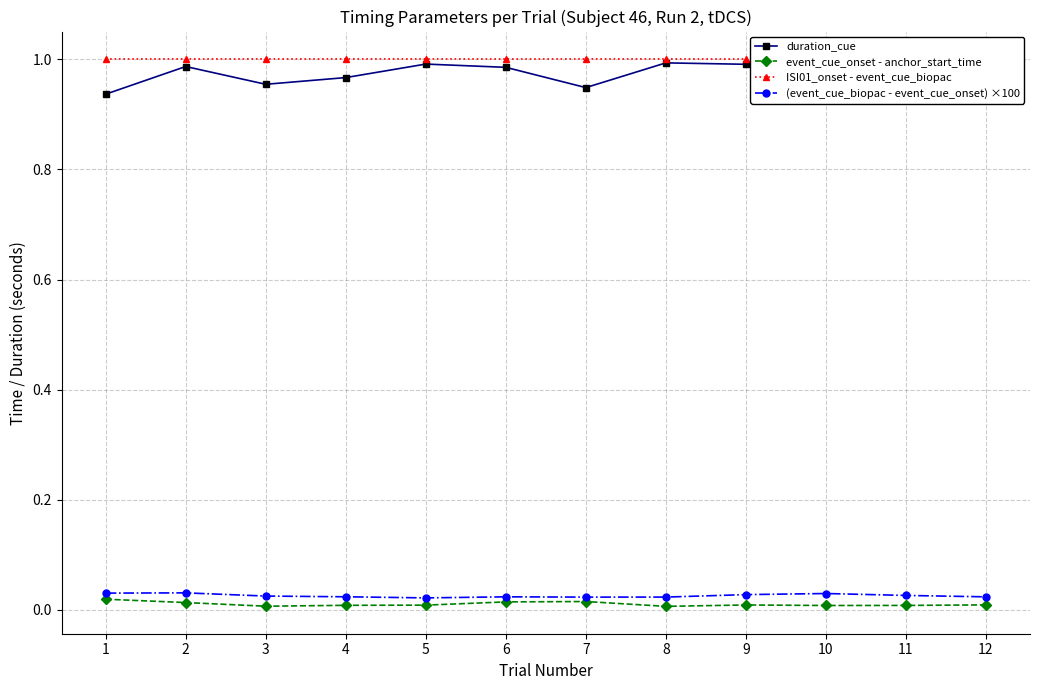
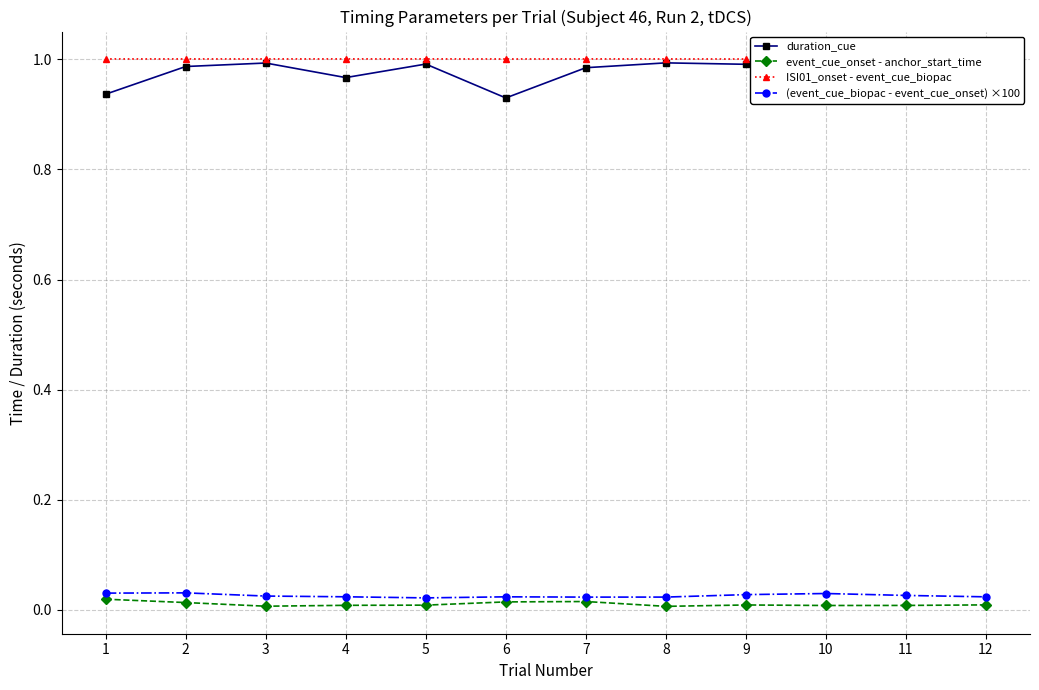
duration_cue, 3: 0.95 -> 0.99
duration_cue, 6: 0.99 -> 0.93
duration_cue, 7: 0.95 -> 0.98
